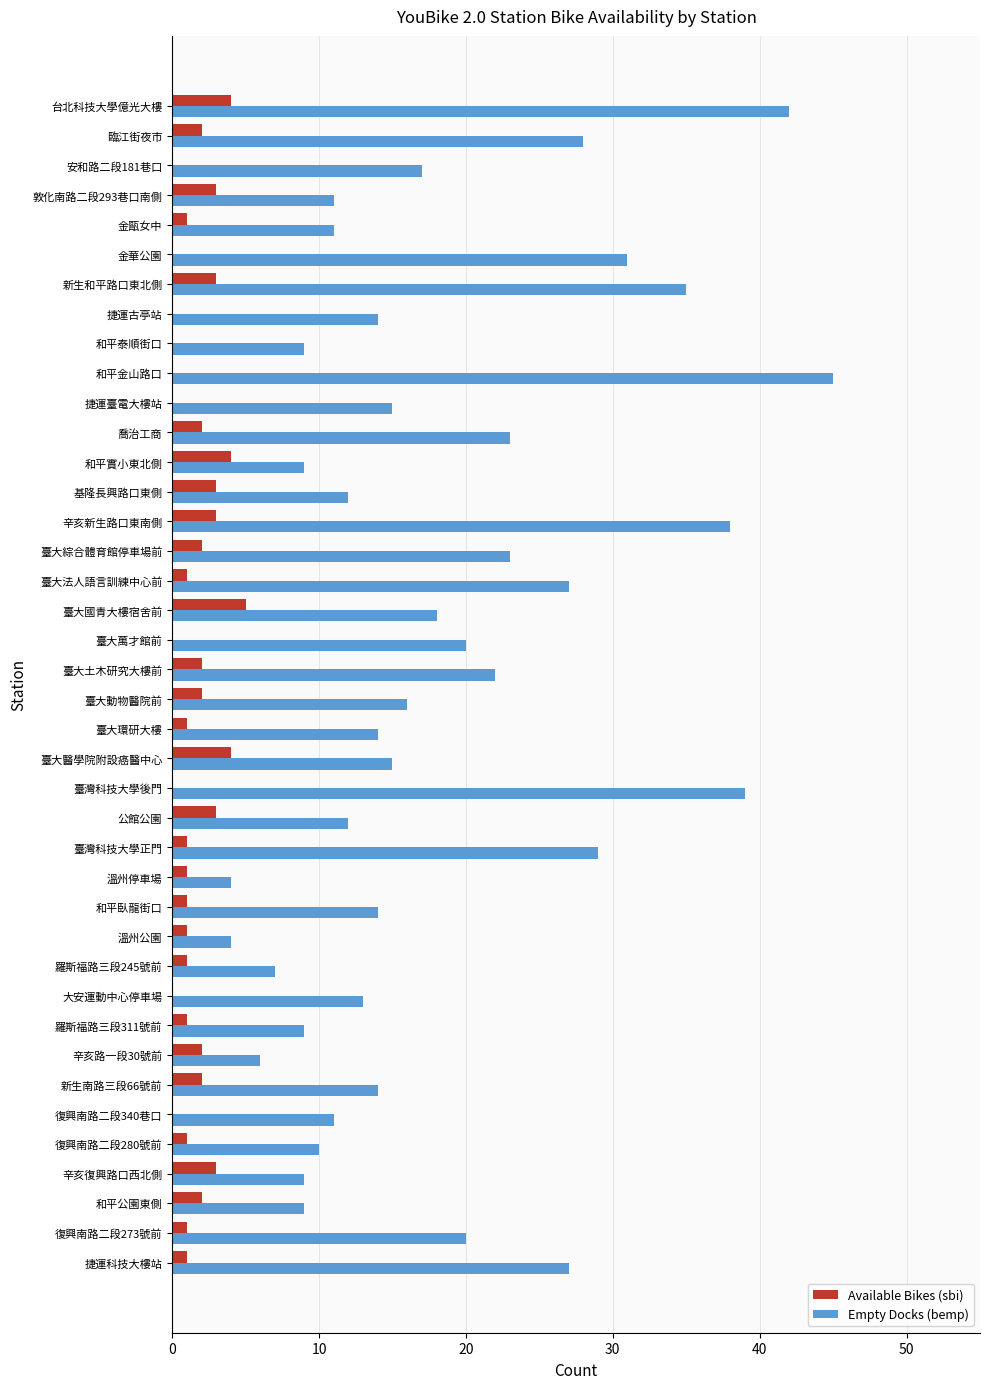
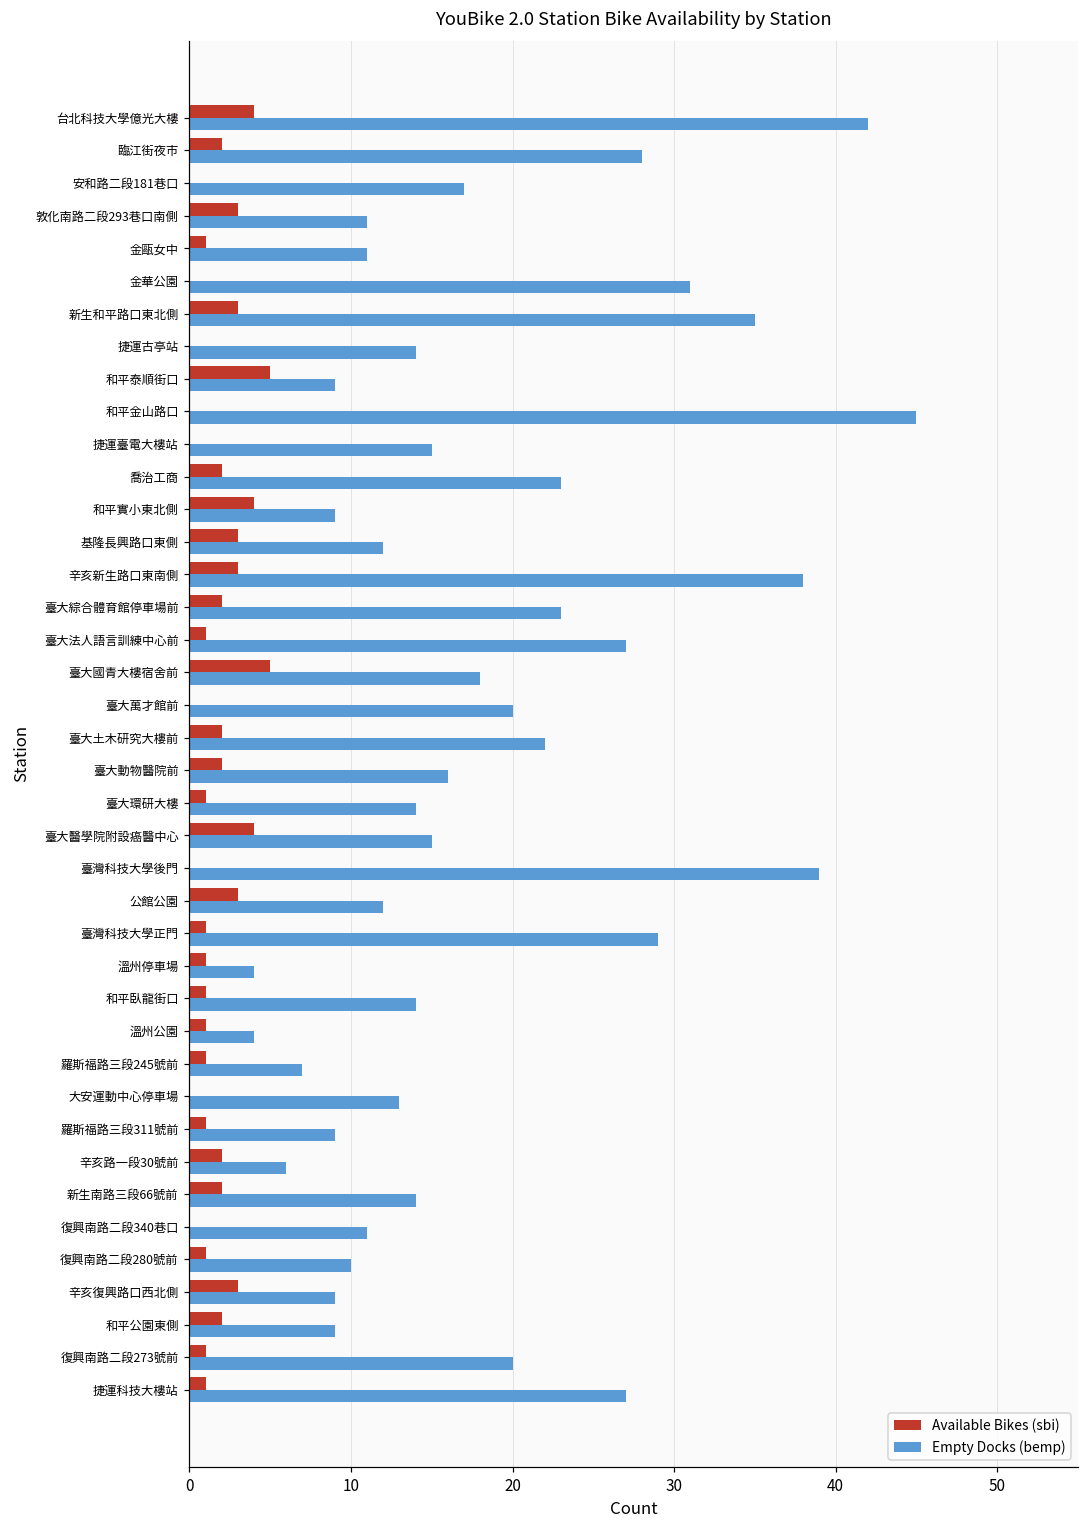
Available Bikes (sbi), 和平泰順街口: 0 -> 5
